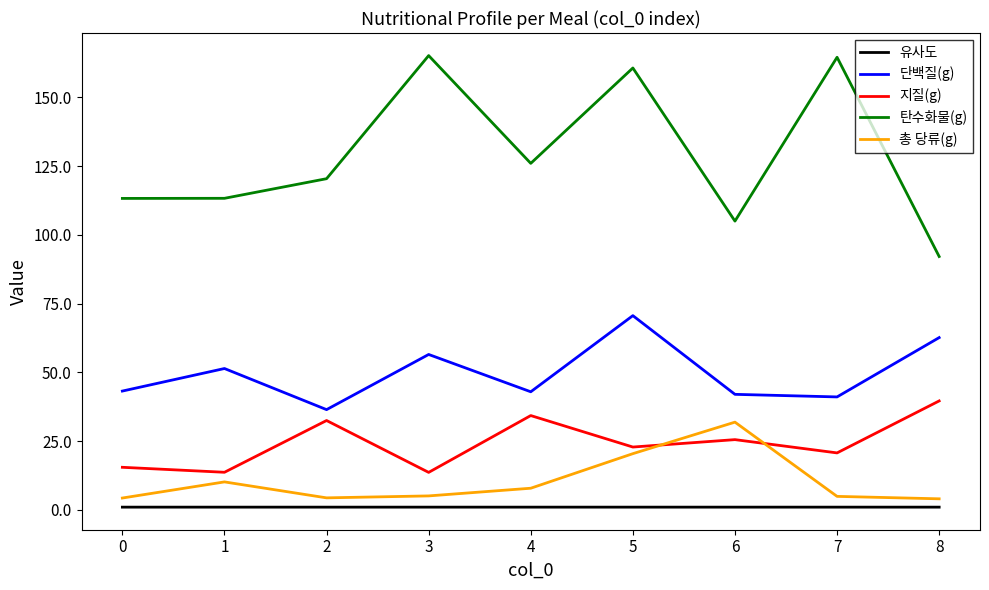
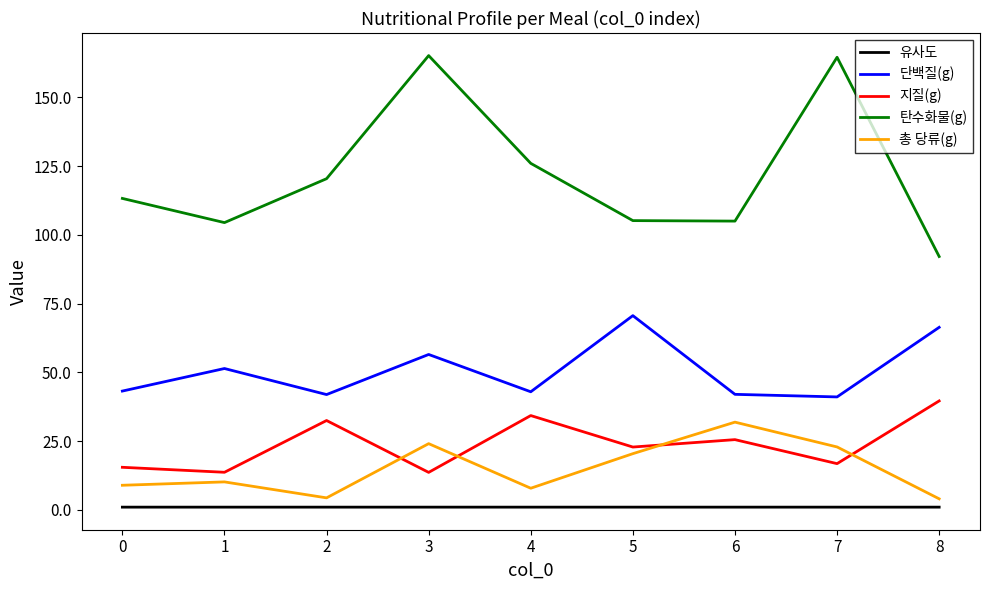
총 당류(g), 0: 4 -> 9
탄수화물(g), 1: 113 -> 104
단백질(g), 2: 36 -> 42
총 당류(g), 3: 5 -> 24
탄수화물(g), 5: 161 -> 105
지질(g), 7: 21 -> 17
총 당류(g), 7: 5 -> 23
단백질(g), 8: 63 -> 66
